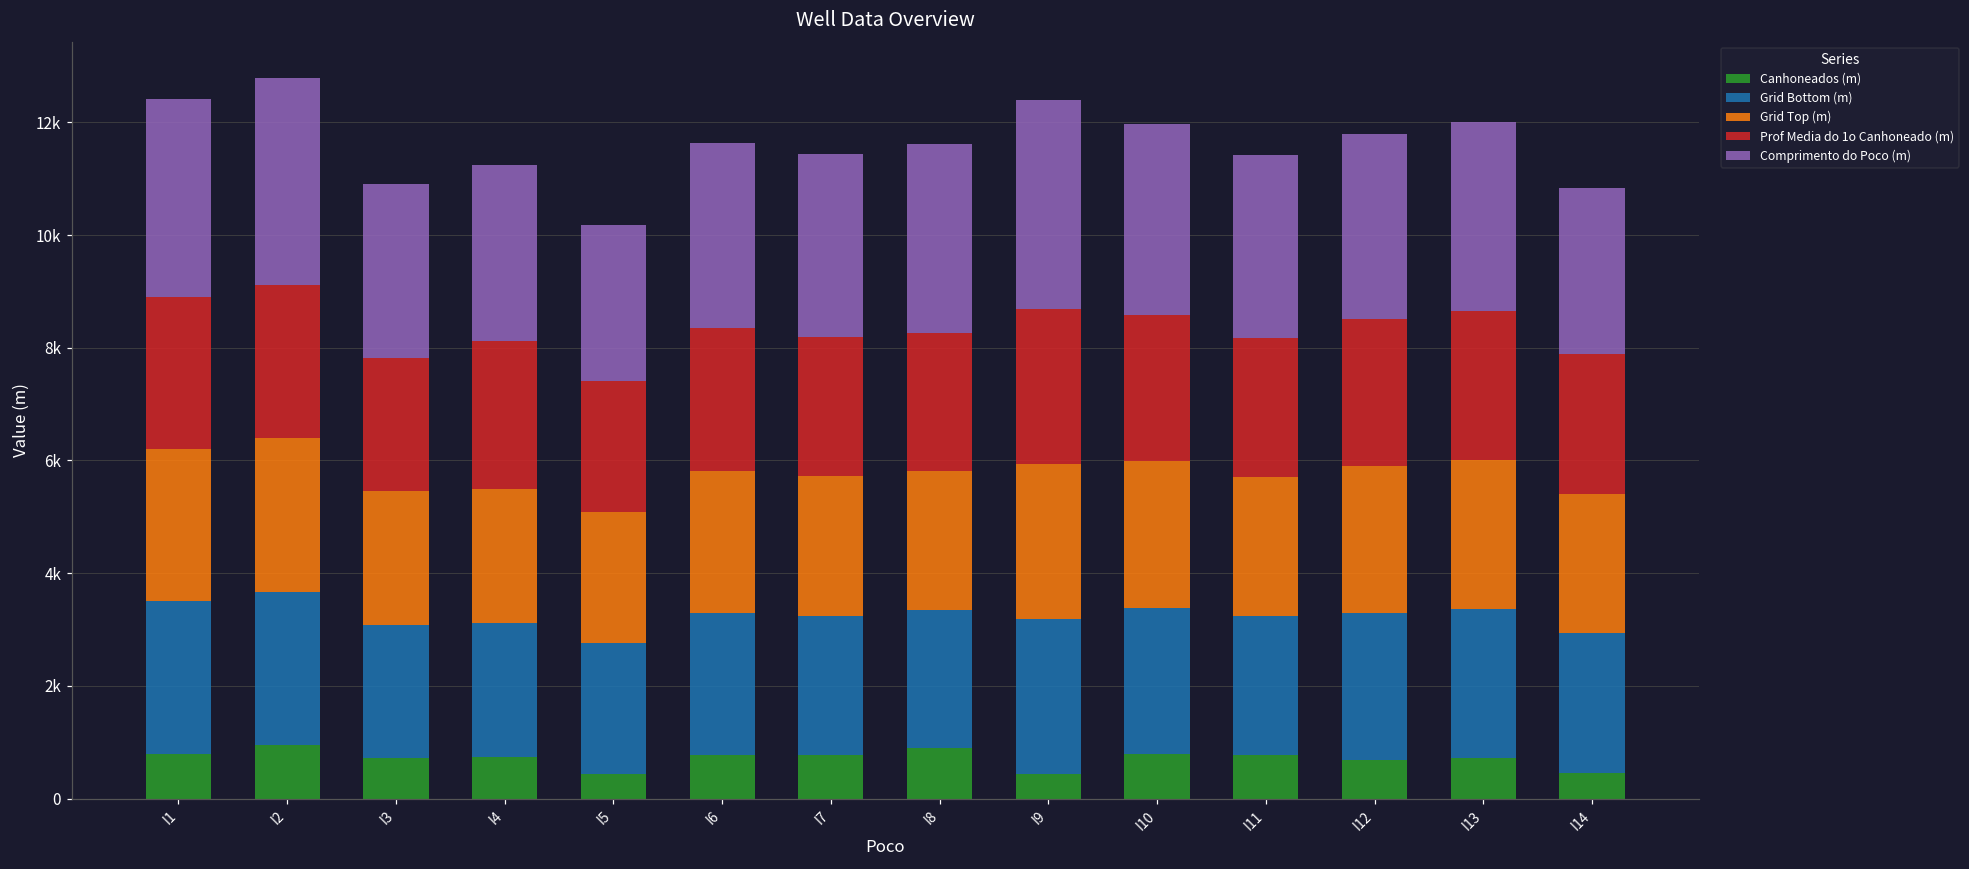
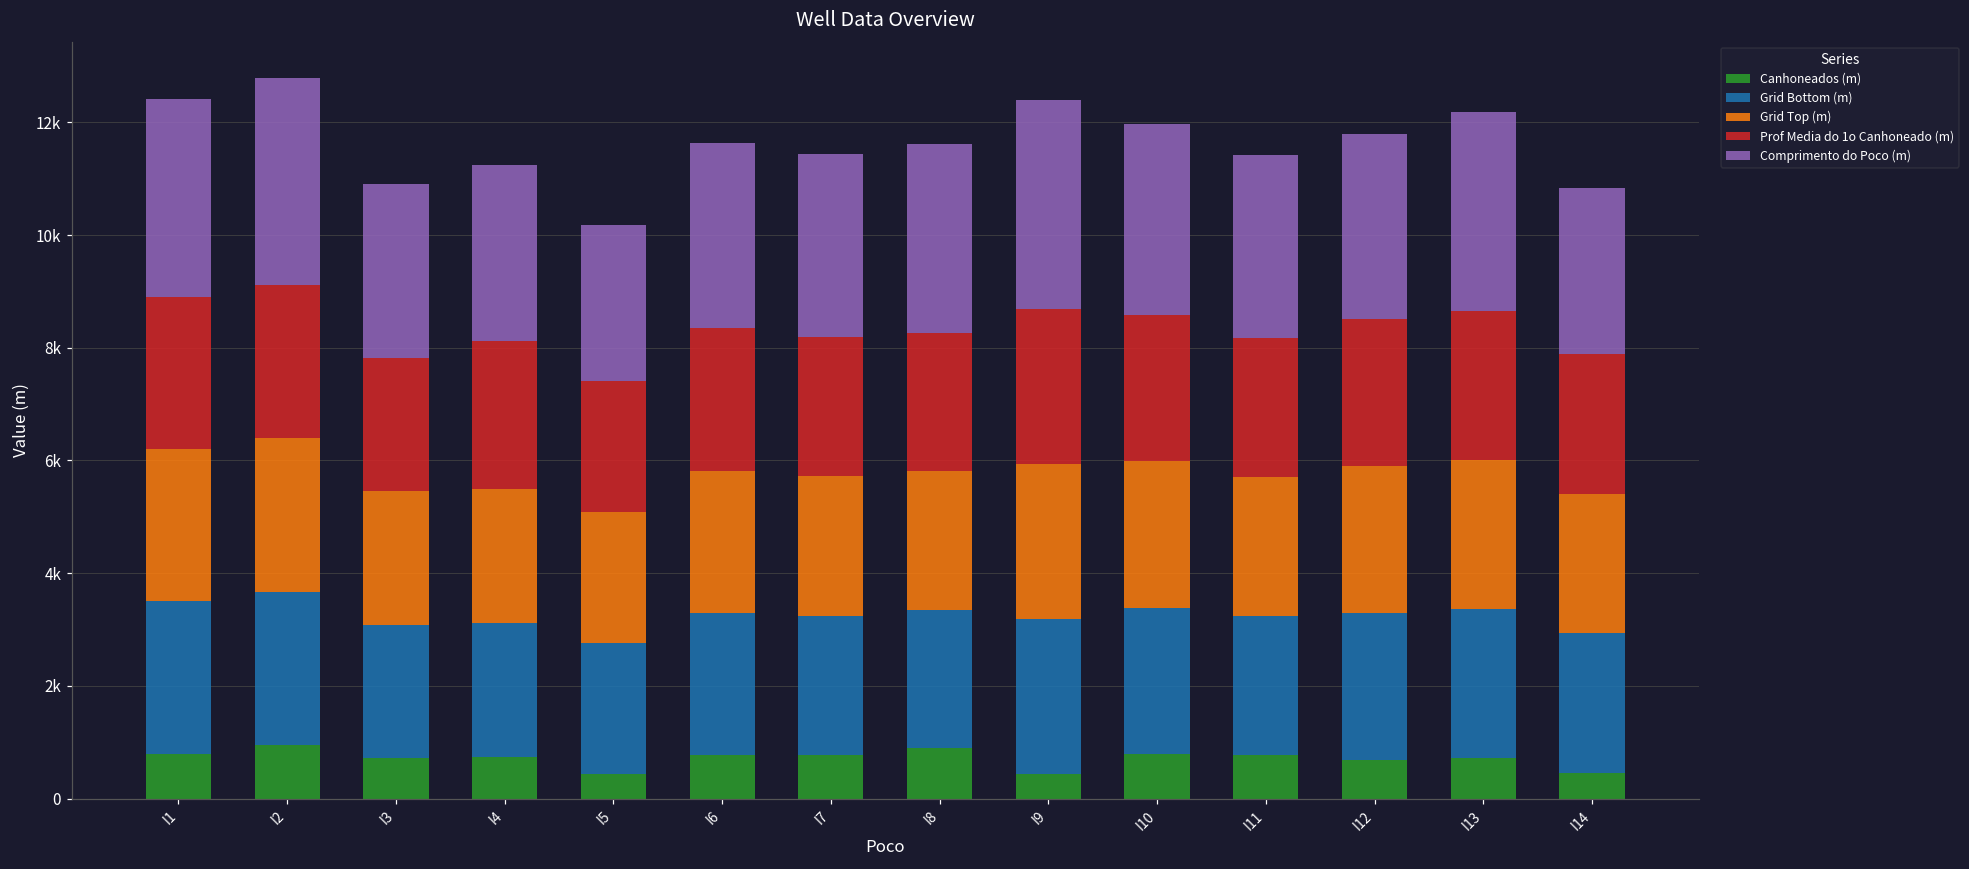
Comprimento do Poco (m), I13: 3400 -> 3500
